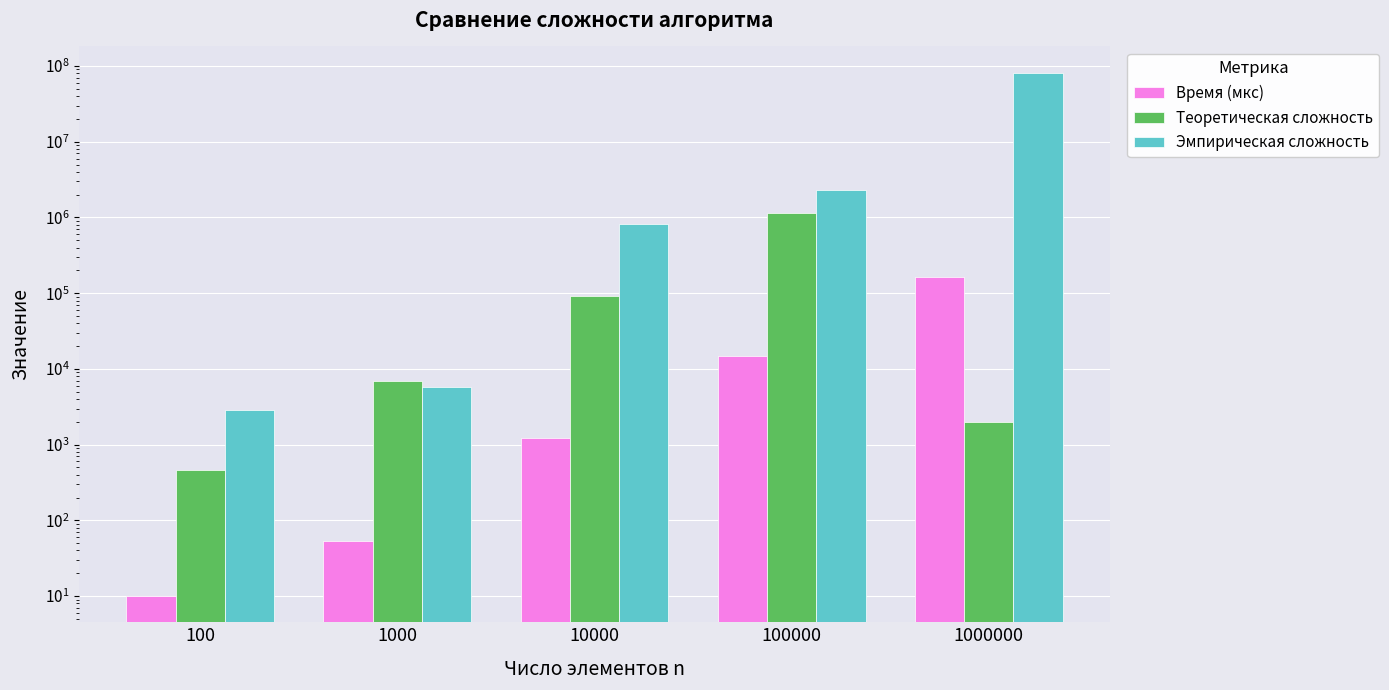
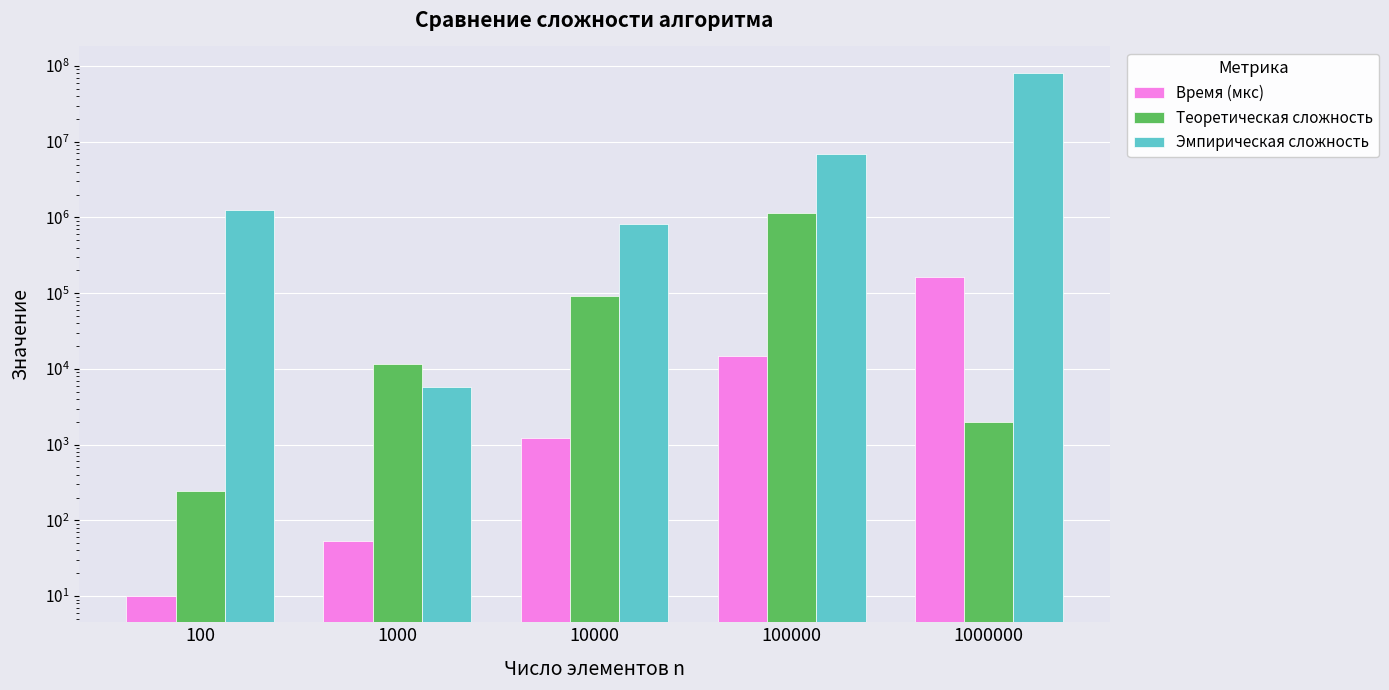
Теоретическая сложность, 100: 500 -> 240
Эмпирическая сложность, 100: 2900 -> 1300000
Теоретическая сложность, 1000: 7000 -> 12000
Эмпирическая сложность, 100000: 2300000 -> 7000000
